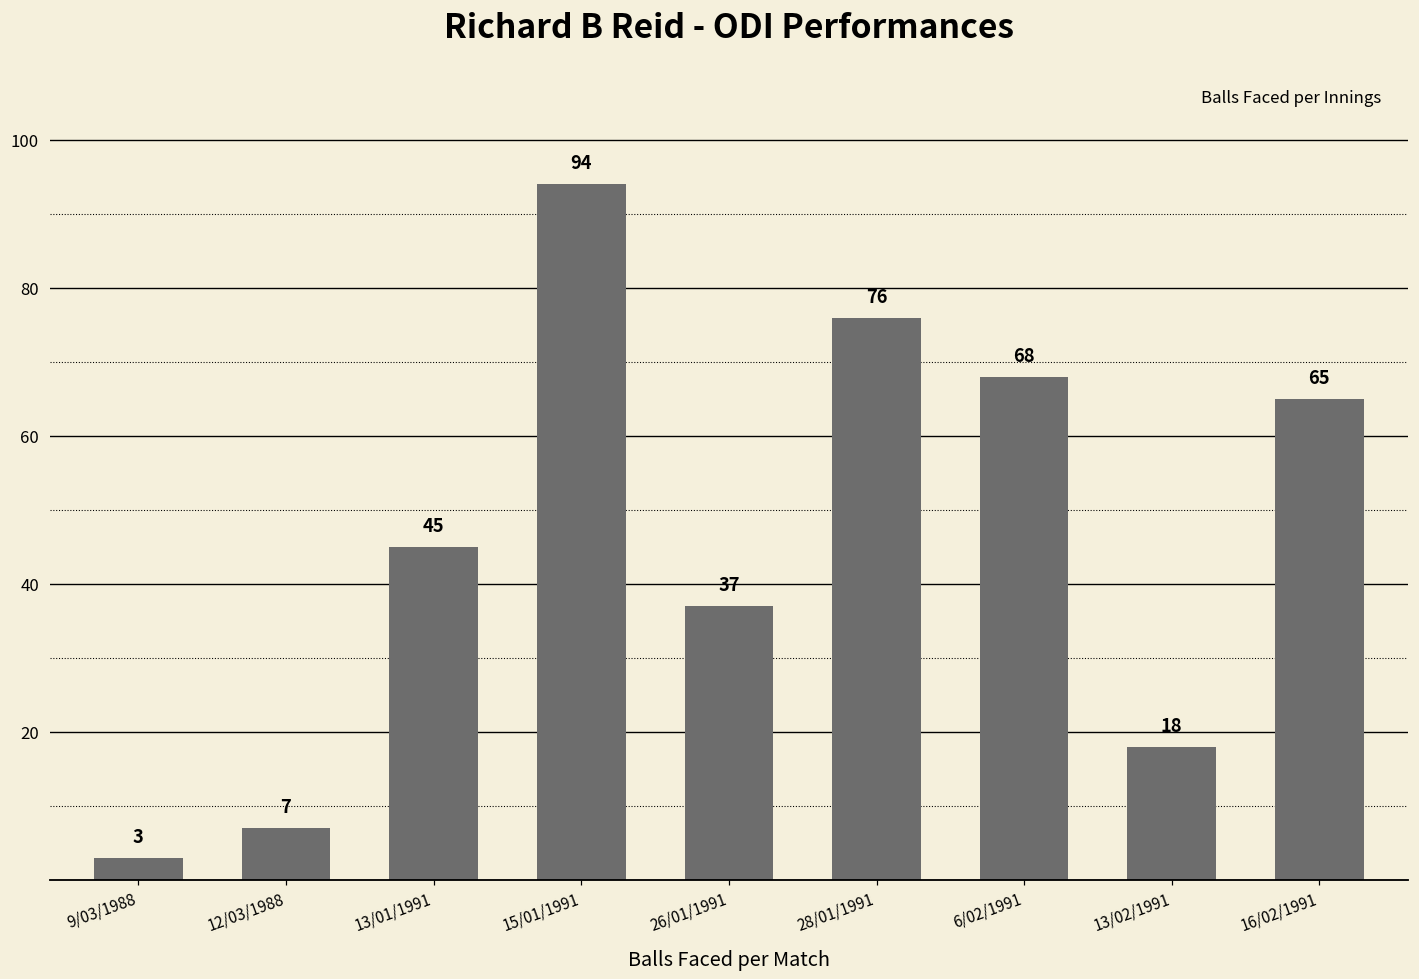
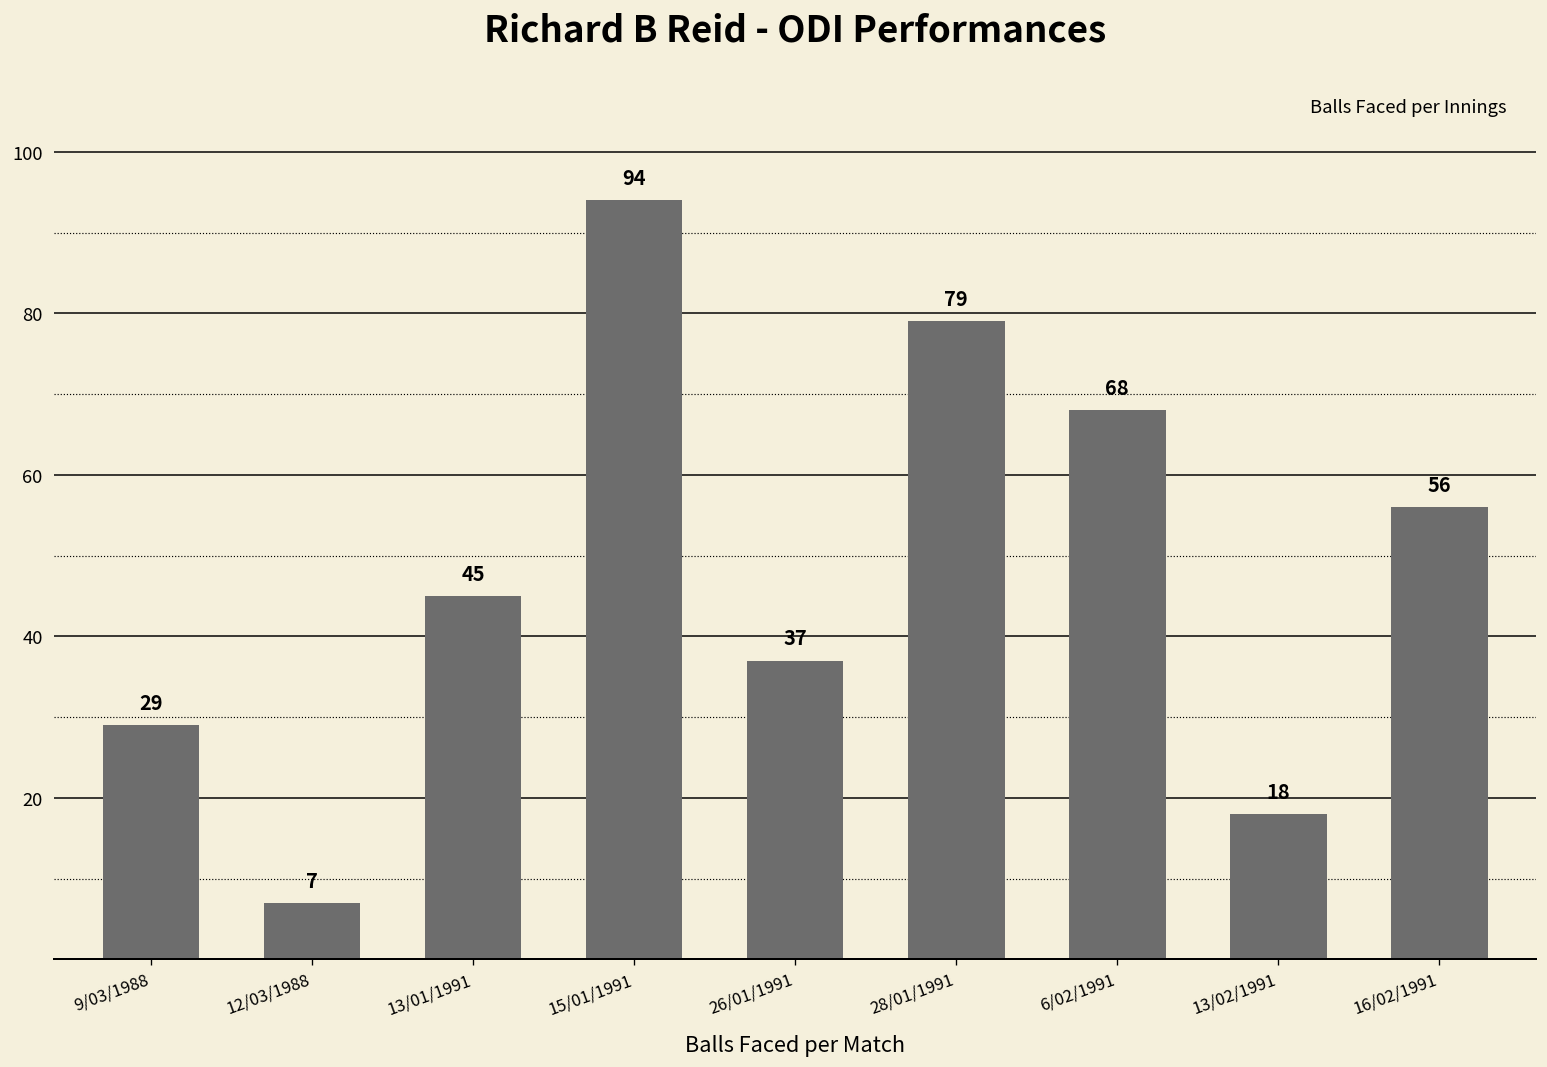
9/03/1988: 3 -> 29
28/01/1991: 76 -> 79
16/02/1991: 65 -> 56
